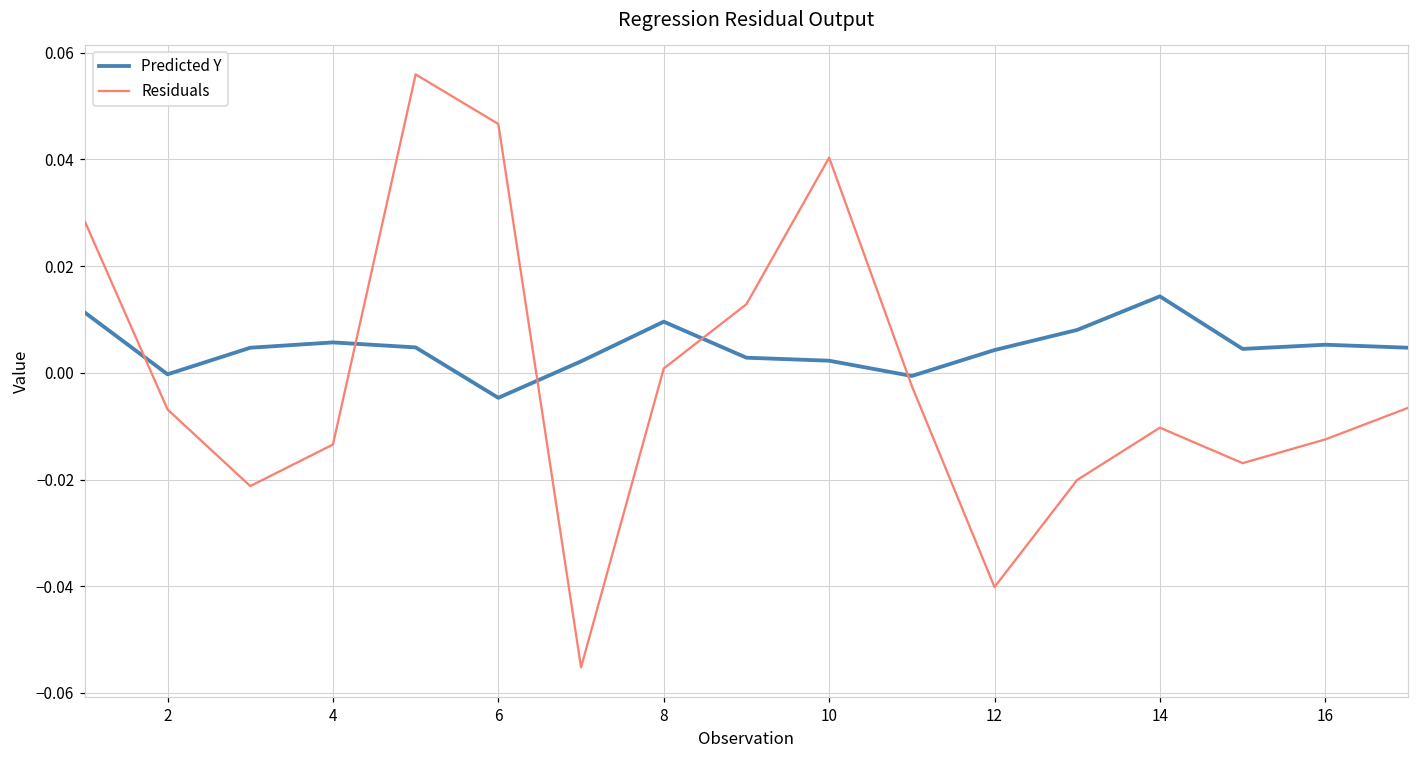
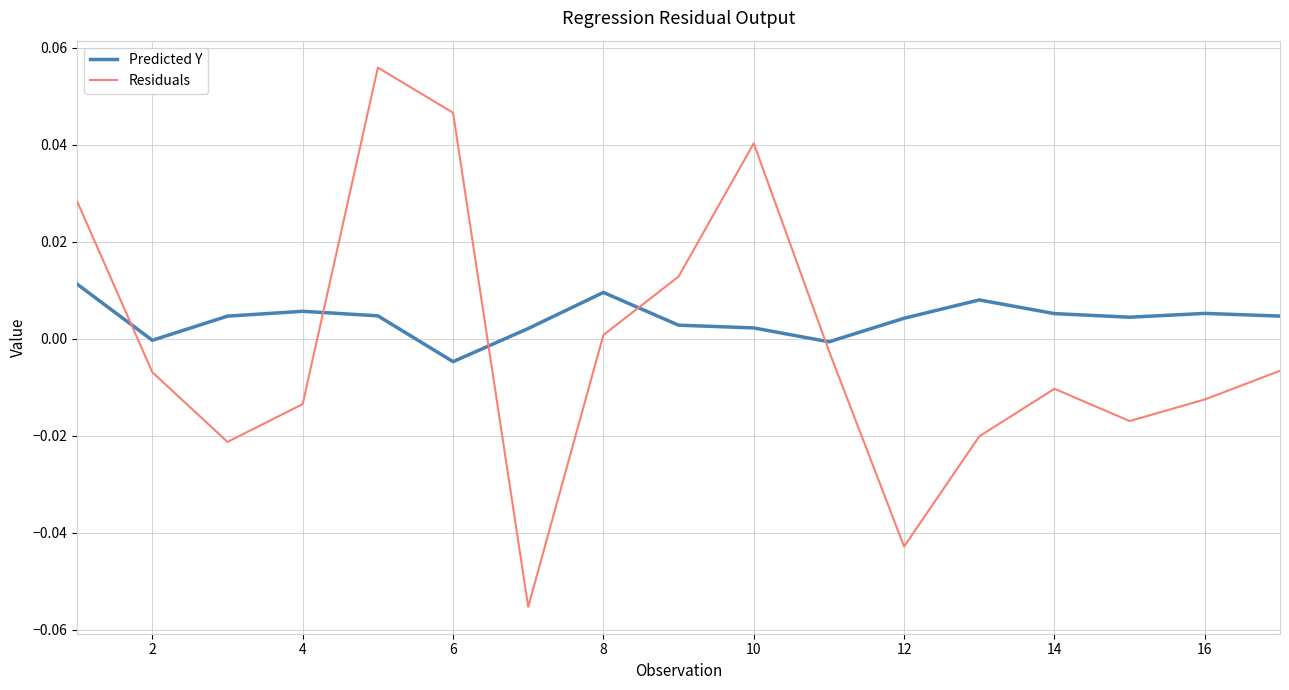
Residuals, 12: -0.040 -> -0.043
Predicted Y, 14: 0.014 -> 0.005
